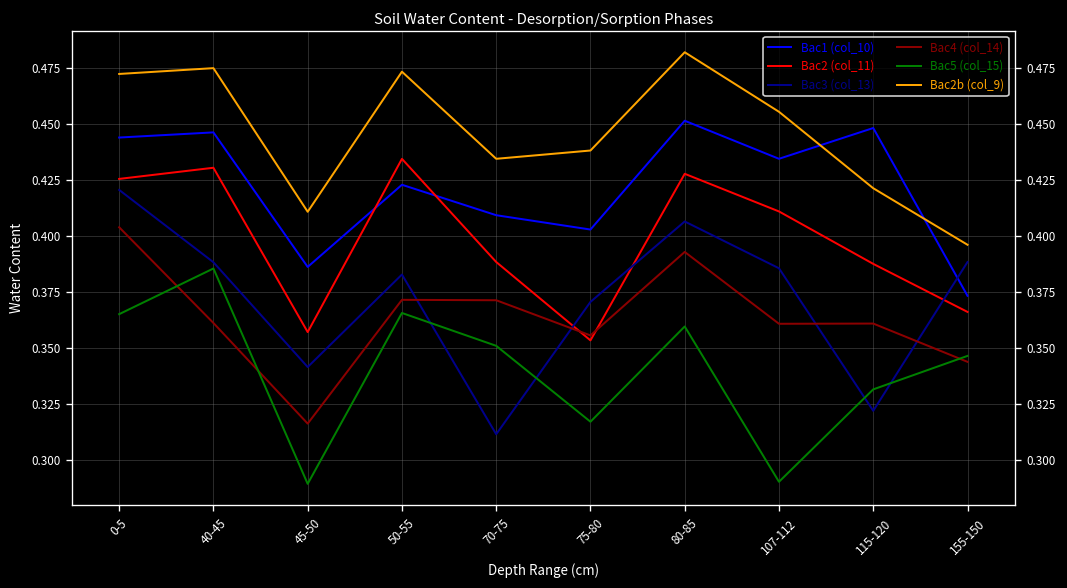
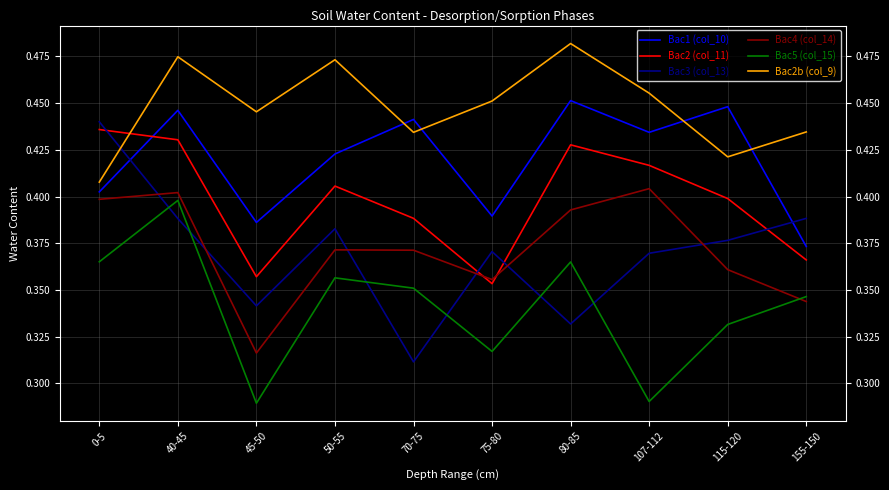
Bac1 (col_10), 0-5: 0.444 -> 0.403
Bac2 (col_11), 0-5: 0.425 -> 0.436
Bac3 (col_13), 0-5: 0.421 -> 0.440
Bac4 (col_14), 0-5: 0.404 -> 0.399
Bac2b (col_9), 0-5: 0.472 -> 0.408
Bac4 (col_14), 40-45: 0.361 -> 0.402
Bac5 (col_15), 40-45: 0.385 -> 0.398
Bac2b (col_9), 45-50: 0.411 -> 0.445
Bac2 (col_11), 50-55: 0.434 -> 0.406
Bac5 (col_15), 50-55: 0.366 -> 0.357
Bac1 (col_10), 70-75: 0.409 -> 0.441
Bac1 (col_10), 75-80: 0.403 -> 0.390
Bac2b (col_9), 75-80: 0.438 -> 0.451
Bac3 (col_13), 80-85: 0.406 -> 0.332
Bac5 (col_15), 80-85: 0.360 -> 0.365
Bac2 (col_11), 107-112: 0.411 -> 0.417
Bac3 (col_13), 107-112: 0.386 -> 0.370
Bac4 (col_14), 107-112: 0.361 -> 0.404
Bac2 (col_11), 115-120: 0.388 -> 0.399
Bac3 (col_13), 115-120: 0.322 -> 0.377
Bac2b (col_9), 155-150: 0.396 -> 0.435
